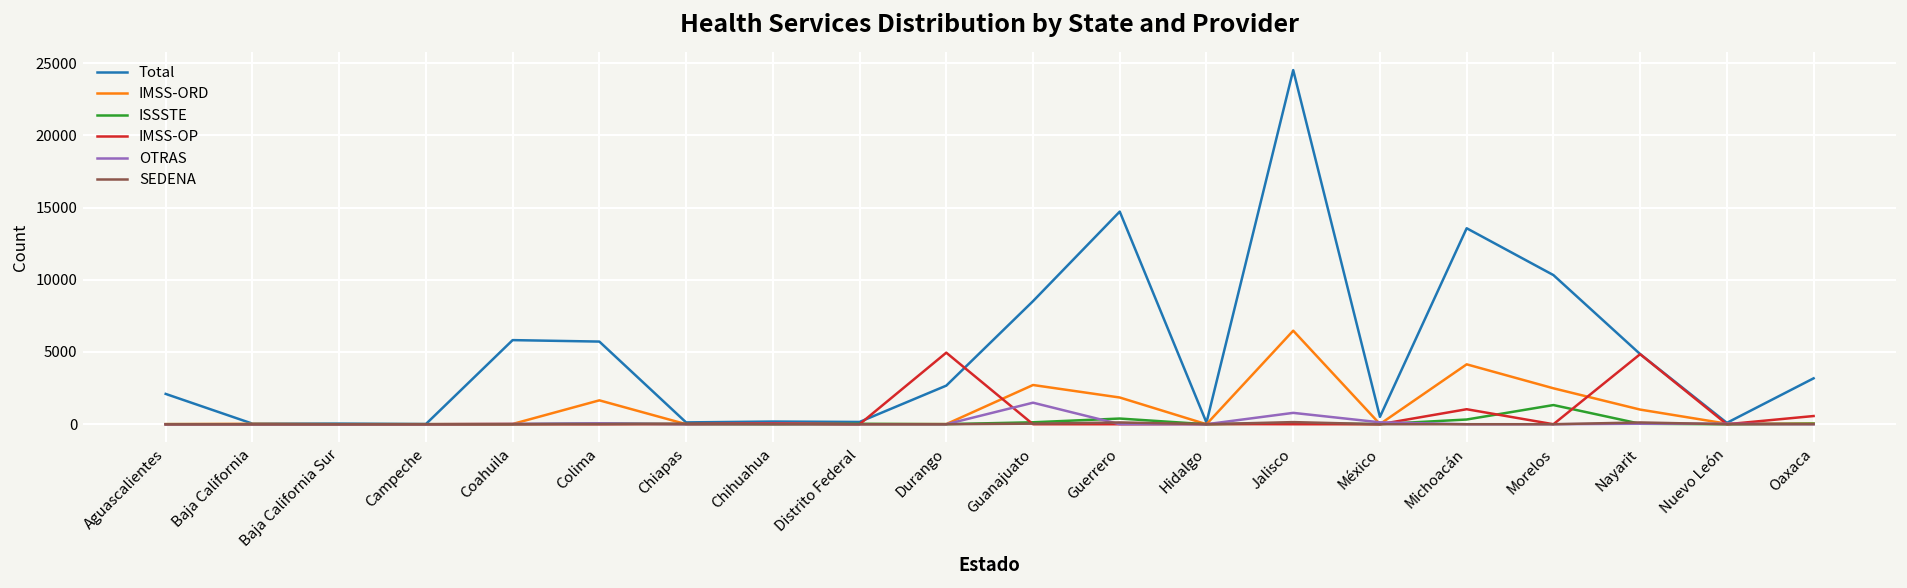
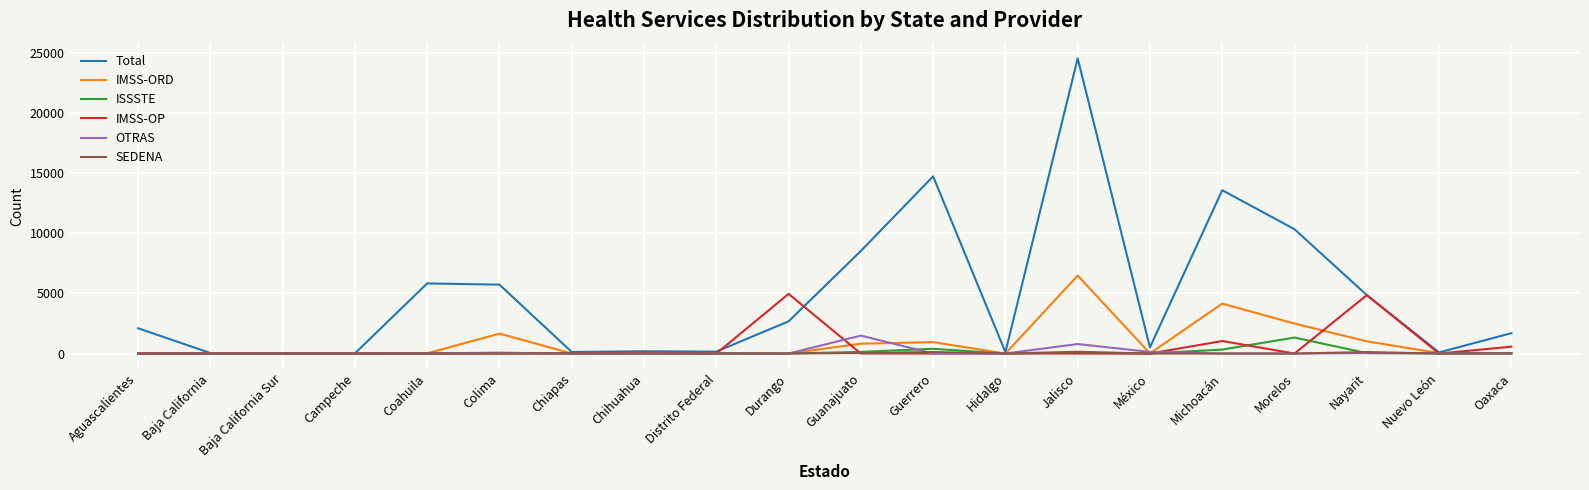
IMSS-ORD, Guanajuato: 2700 -> 800
IMSS-ORD, Guerrero: 1900 -> 900
Total, Oaxaca: 3200 -> 1700
